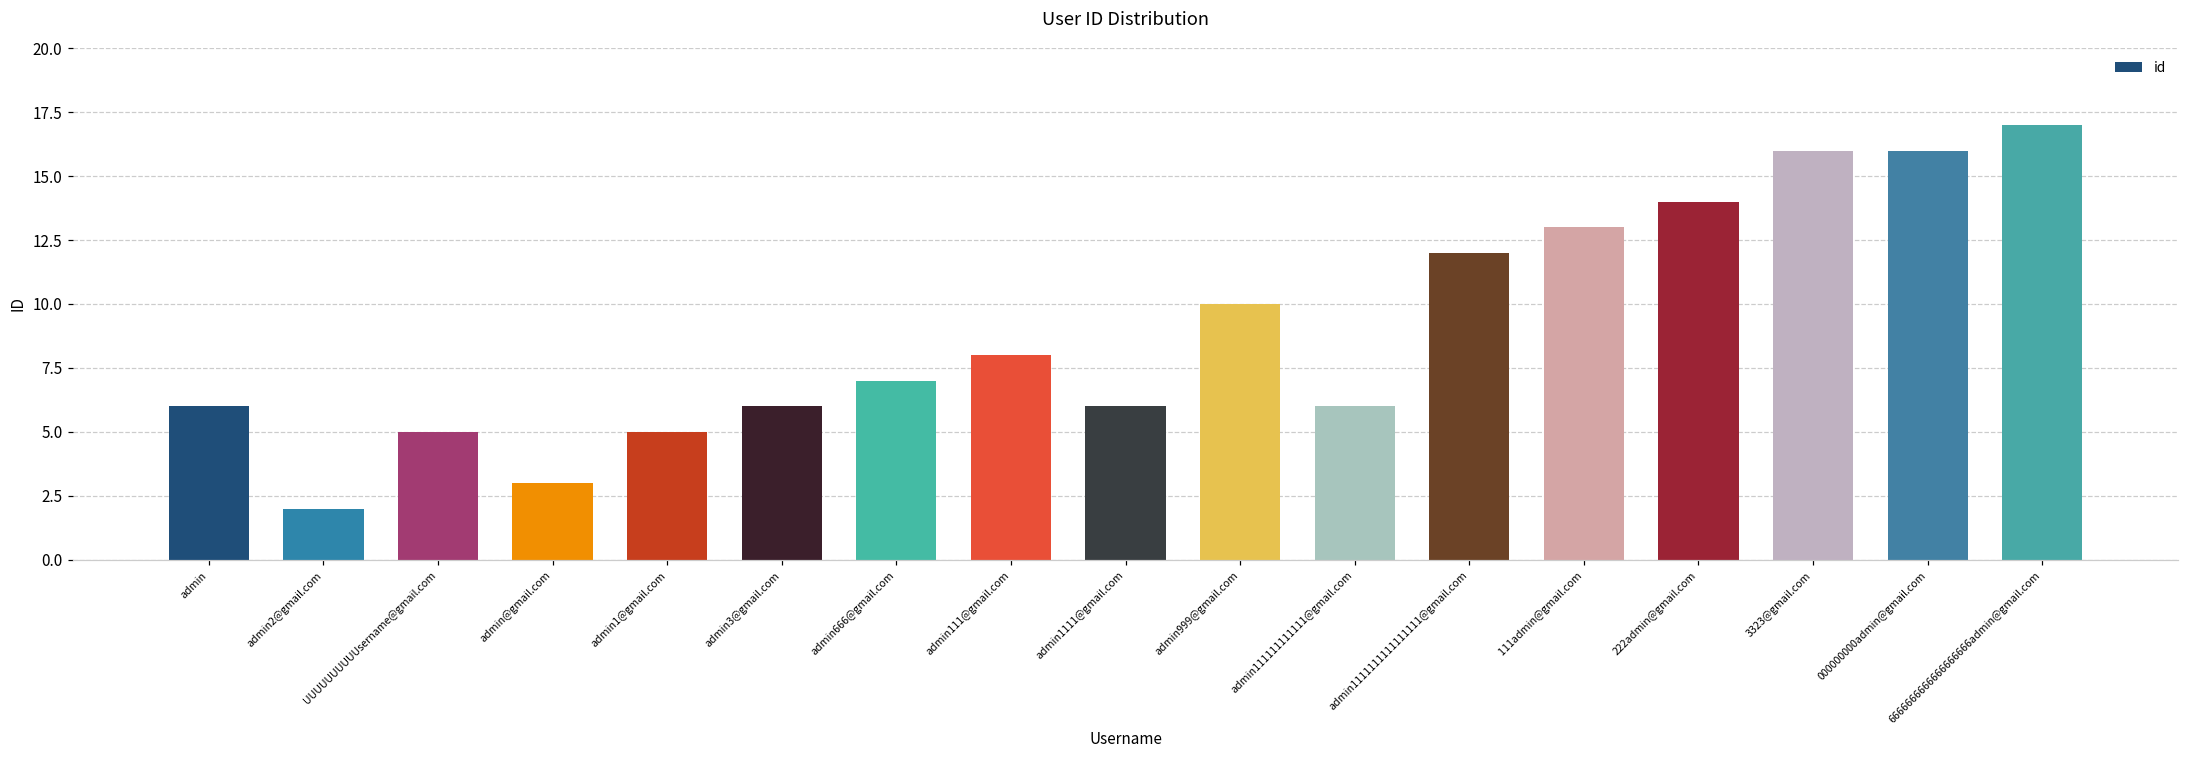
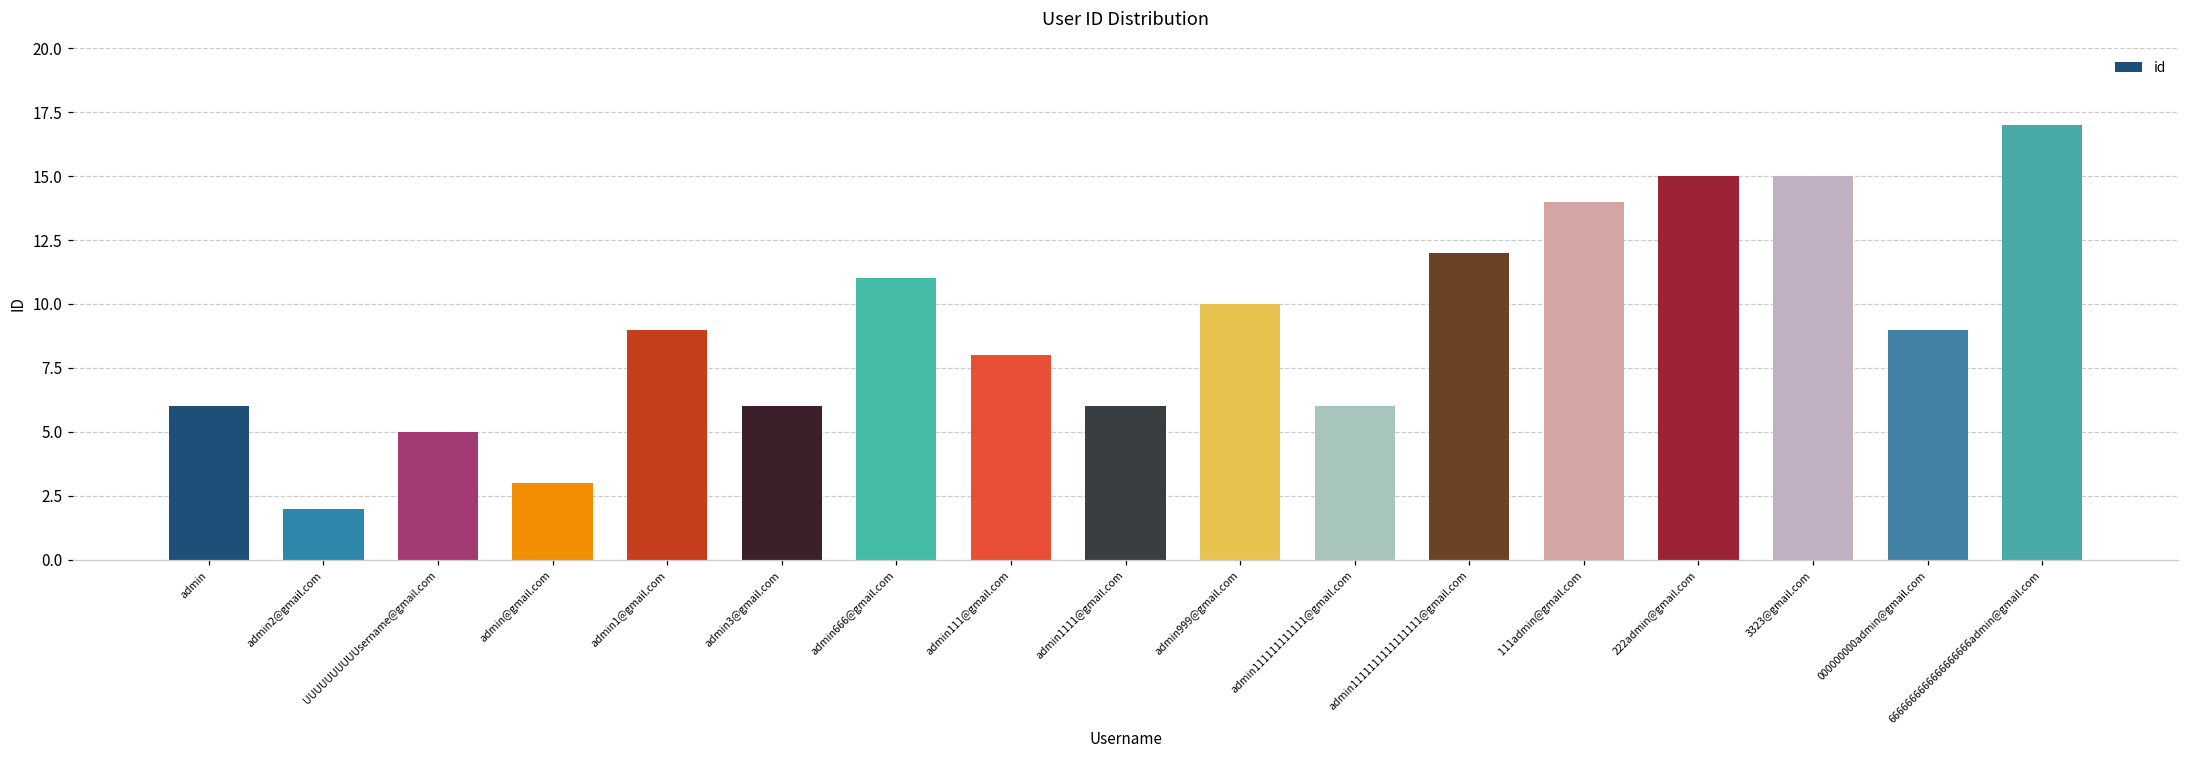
admin1@gmail.com: 5 -> 9
admin666@gmail.com: 7 -> 11
111admin@gmail.com: 13 -> 14
222admin@gmail.com: 14 -> 15
3323@gmail.com: 16 -> 15
000000000admin@gmail.com: 16 -> 9
